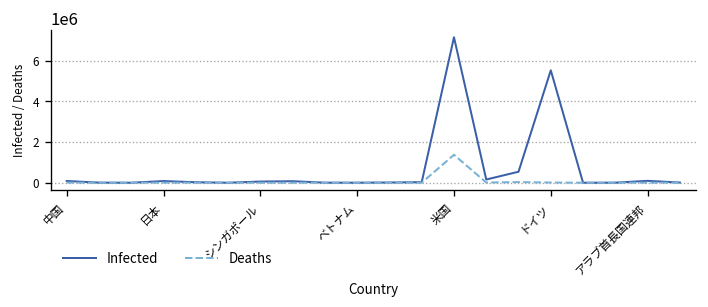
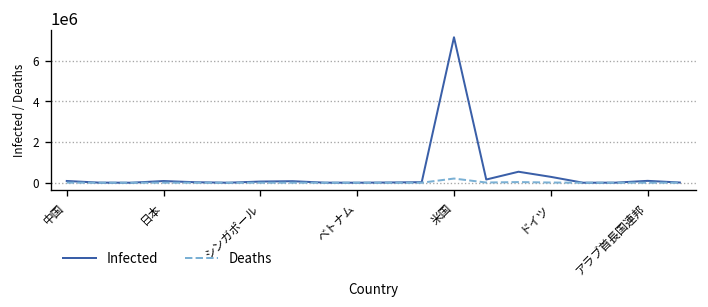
Deaths, 米国: 1400000 -> 200000
Infected, ドイツ: 5500000 -> 300000
